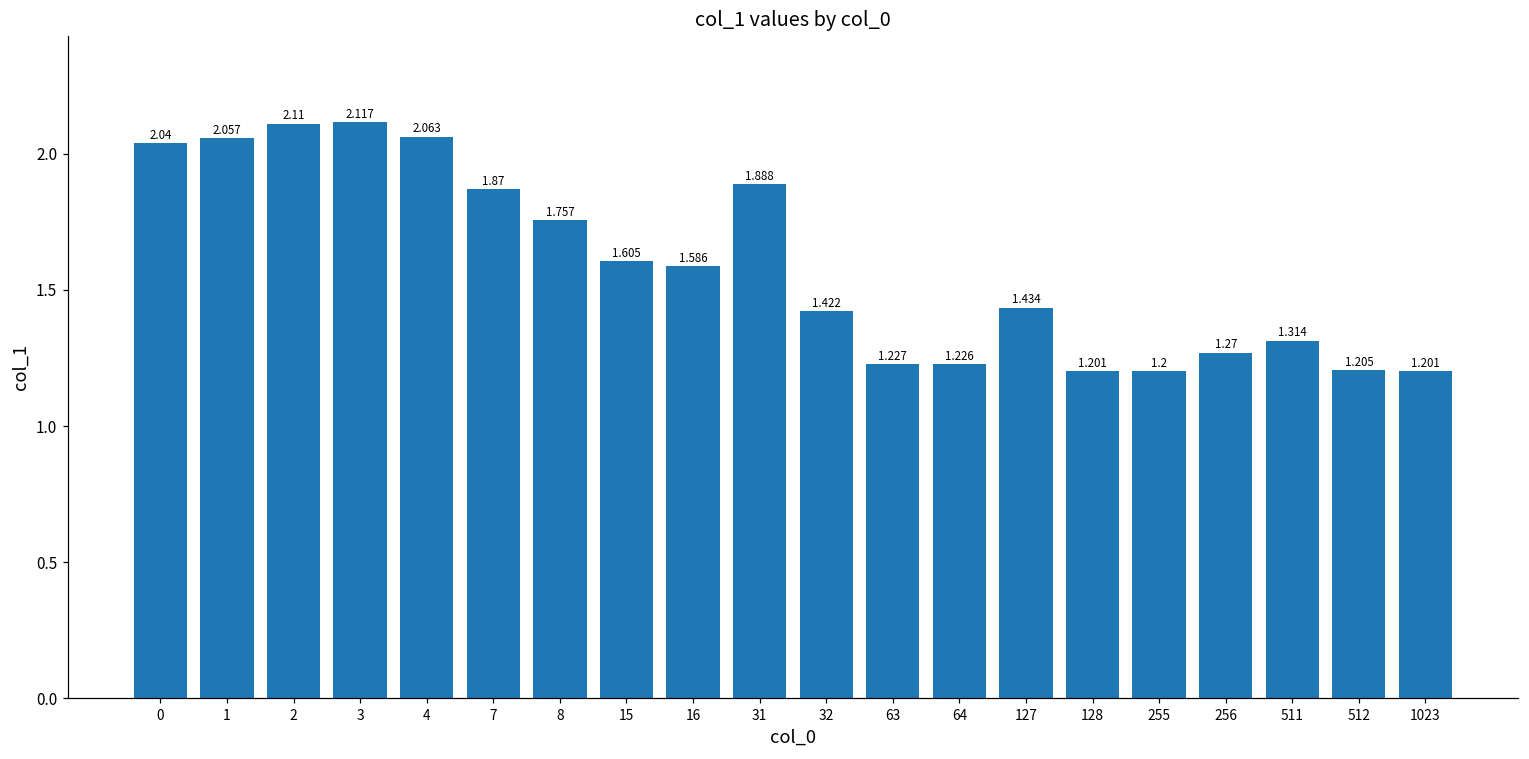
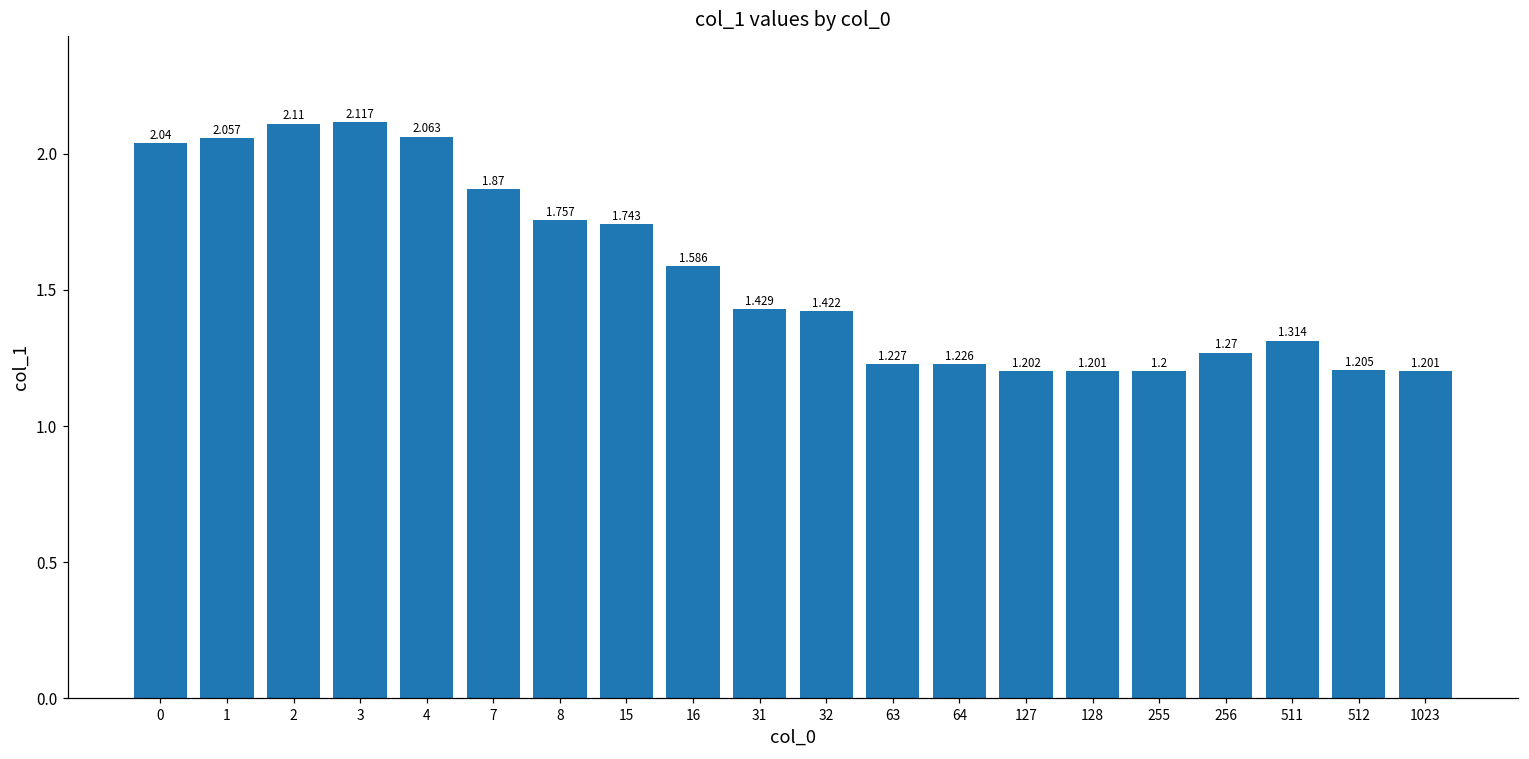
15: 1.605 -> 1.743
31: 1.888 -> 1.429
127: 1.434 -> 1.202
